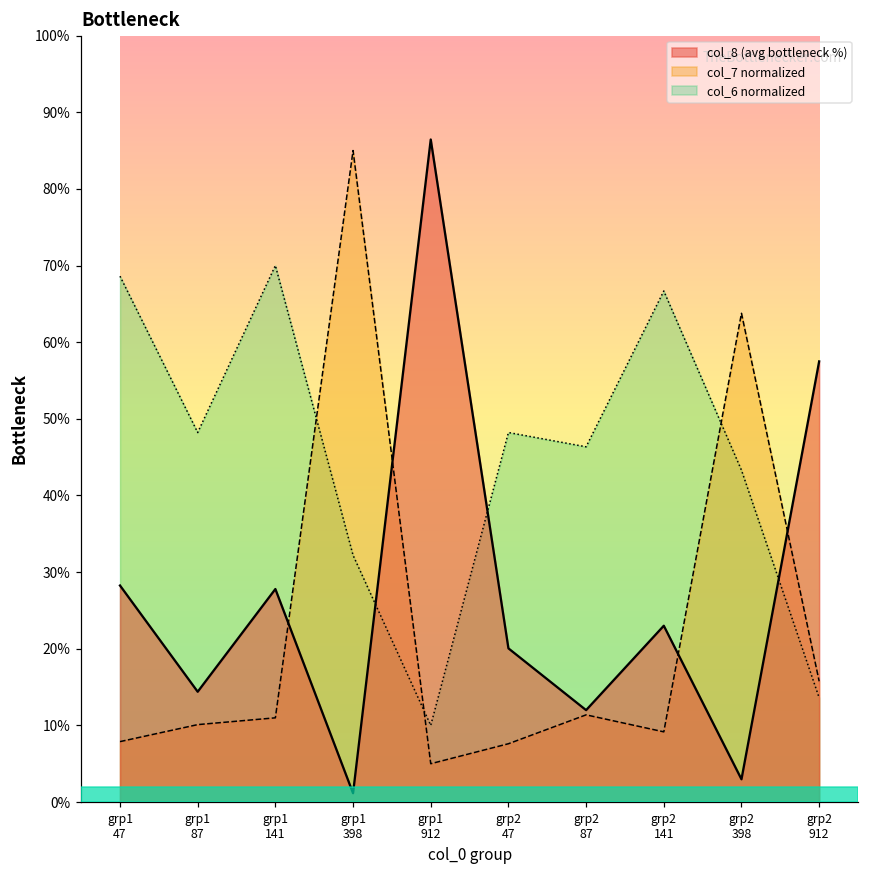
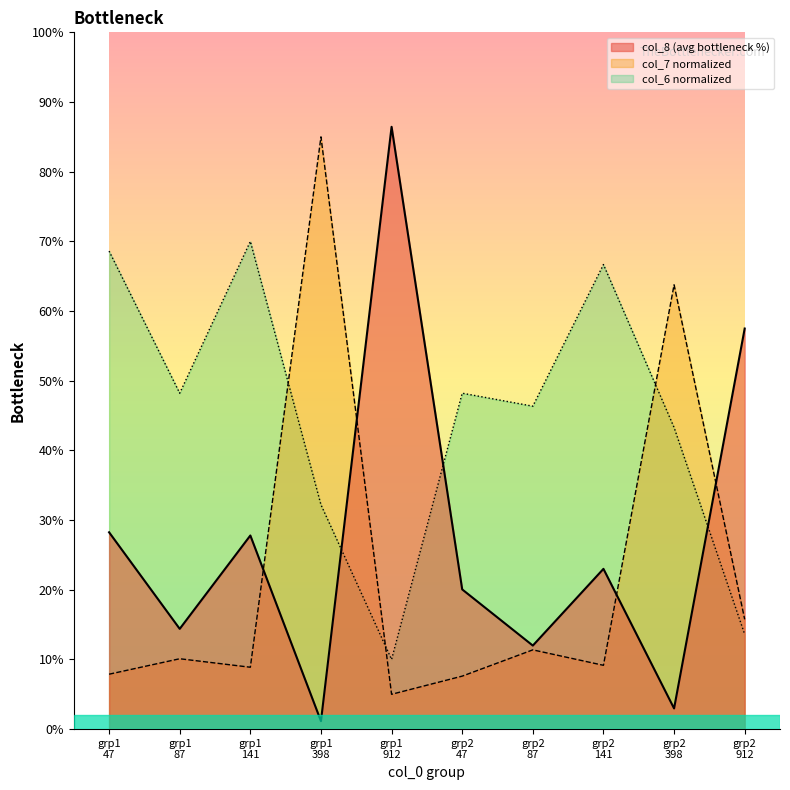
col_7 normalized, grp1 141: 11% -> 9%
